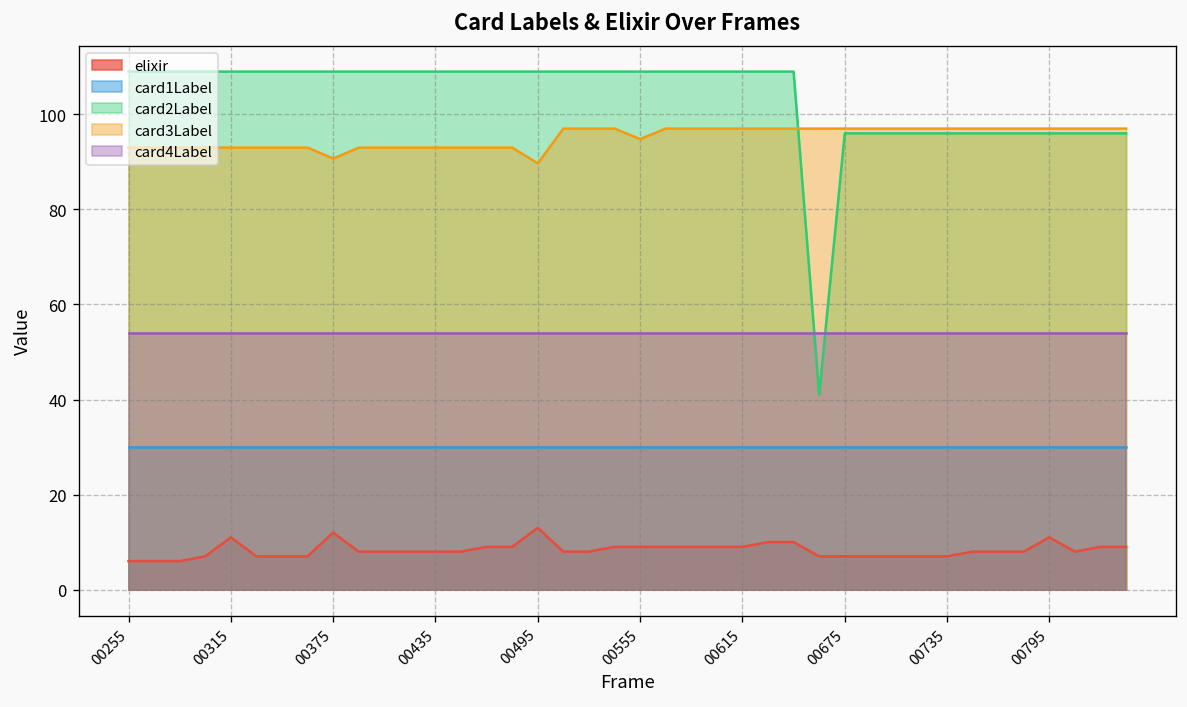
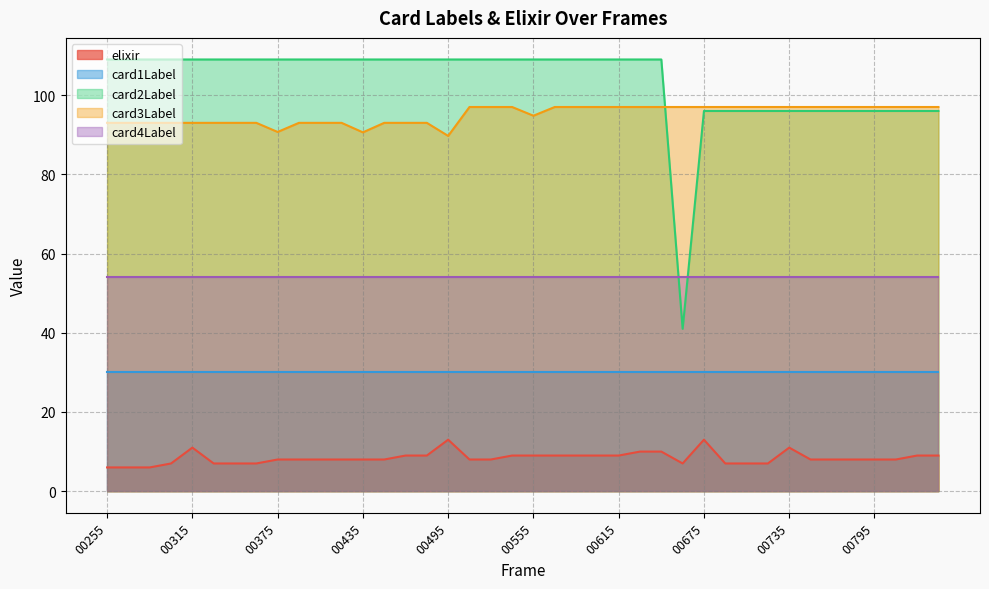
elixir, 00375: 12 -> 8
card3Label, 00435: 93 -> 91
elixir, 00675: 7 -> 13
elixir, 00735: 7 -> 11
elixir, 00795: 11 -> 8
